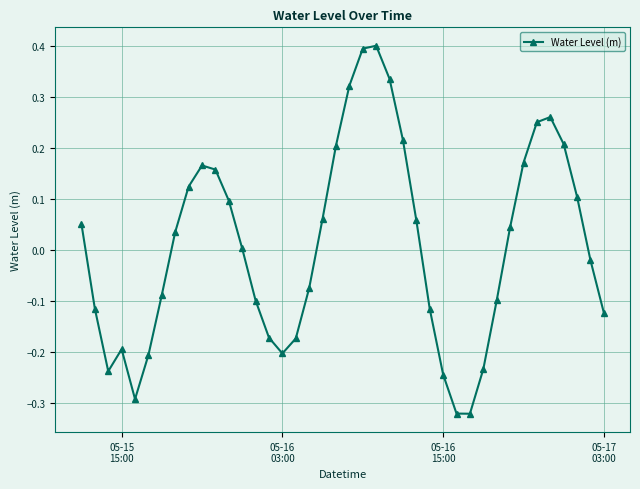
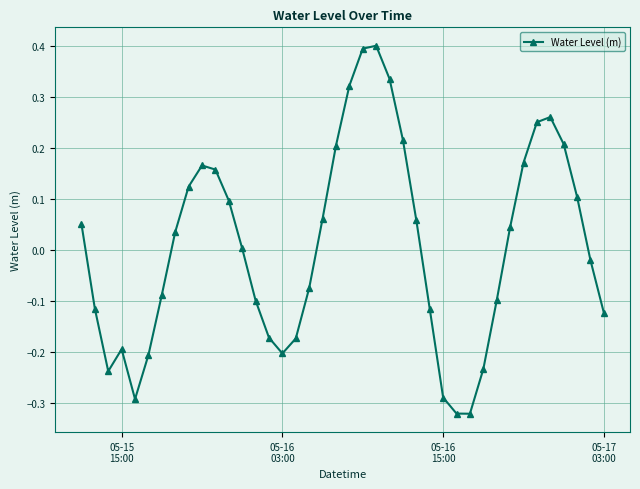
05-16 15:00: -0.24 -> -0.29
